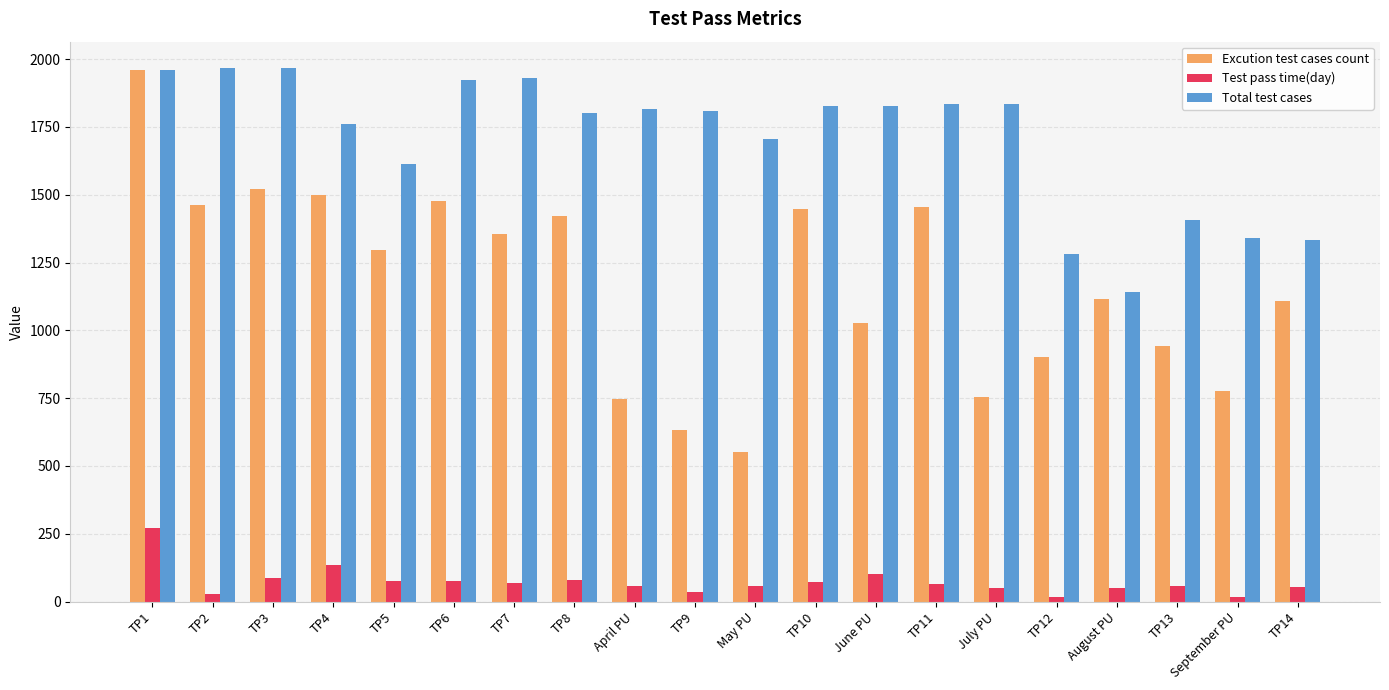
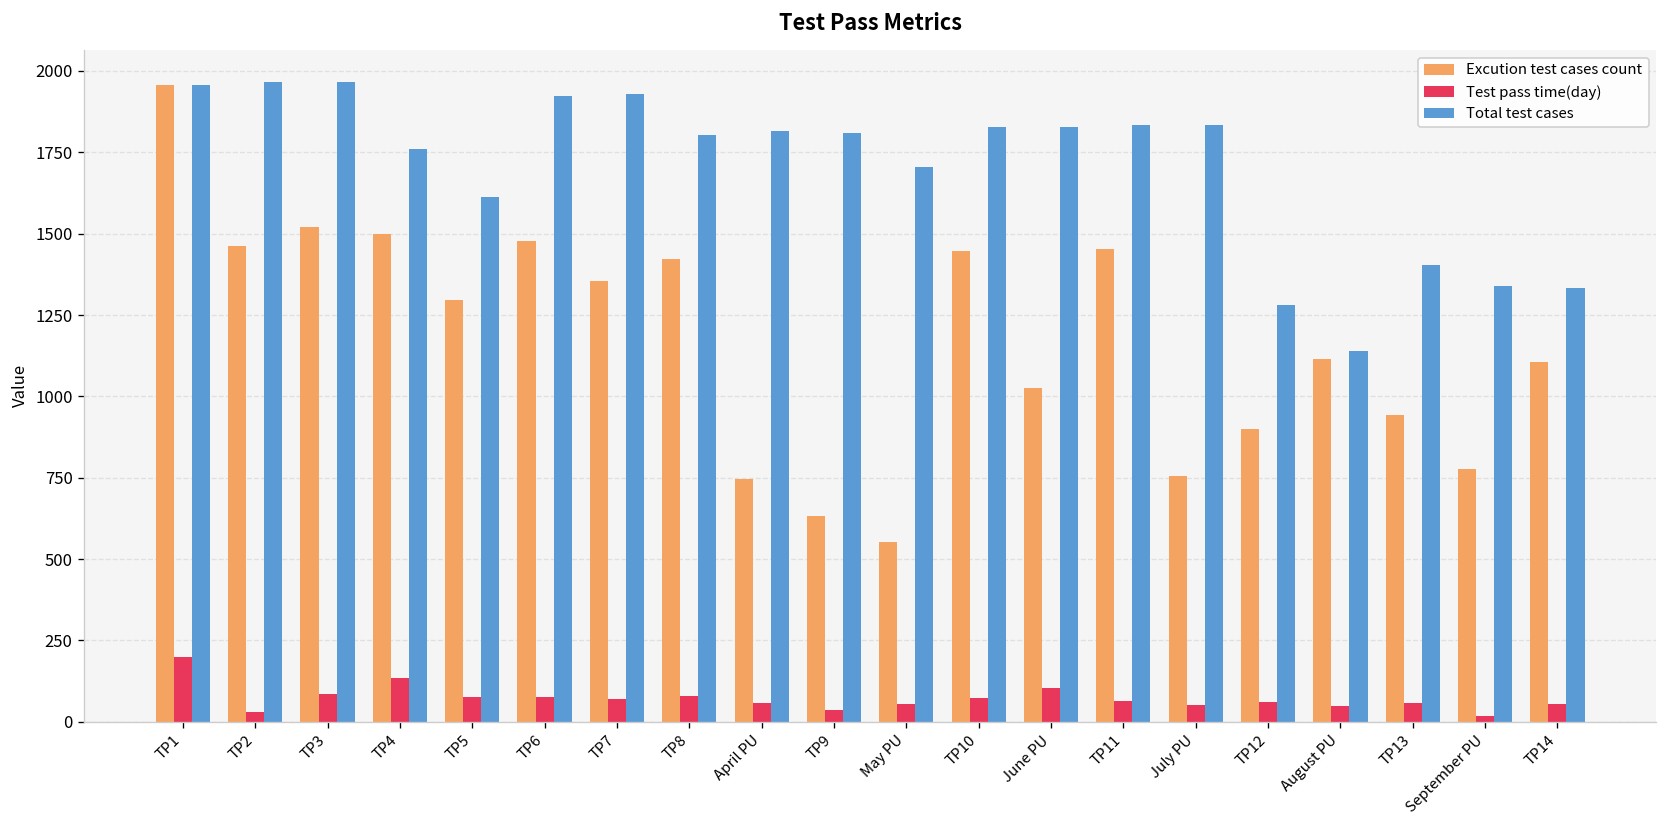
Test pass time(day), TP1: 270 -> 200
Test pass time(day), TP12: 20 -> 60
